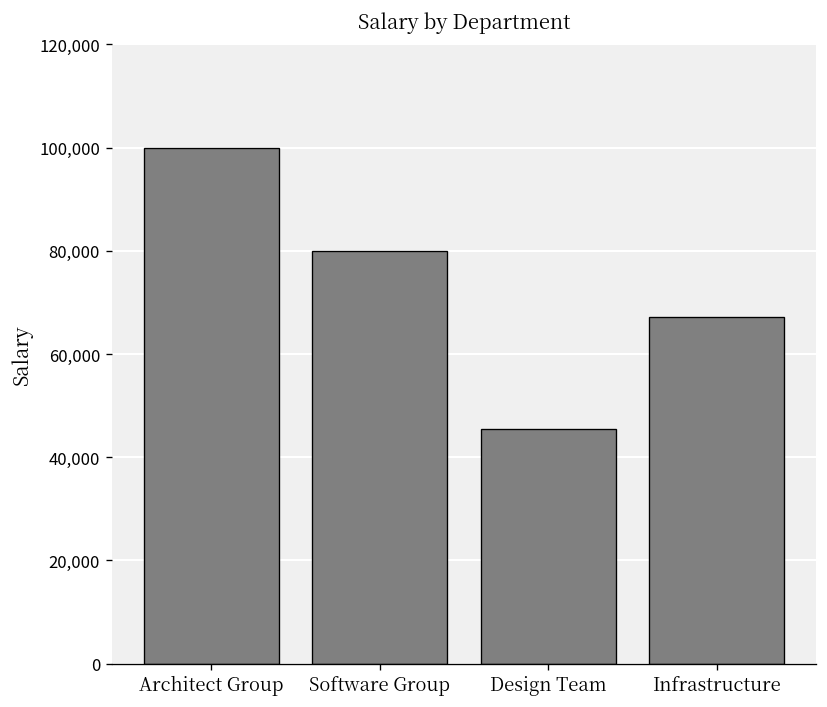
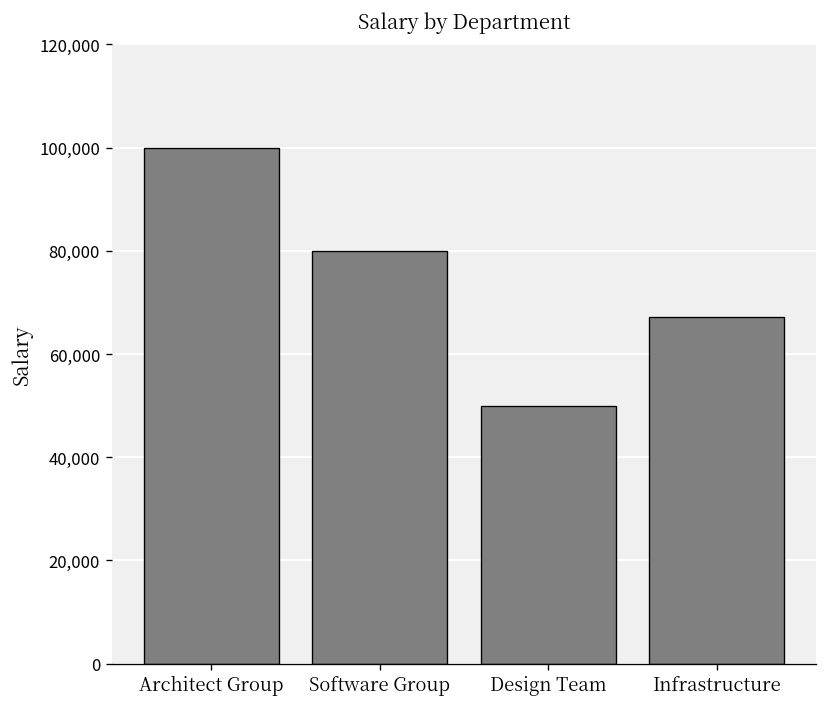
Design Team: 45,000 -> 50,000
